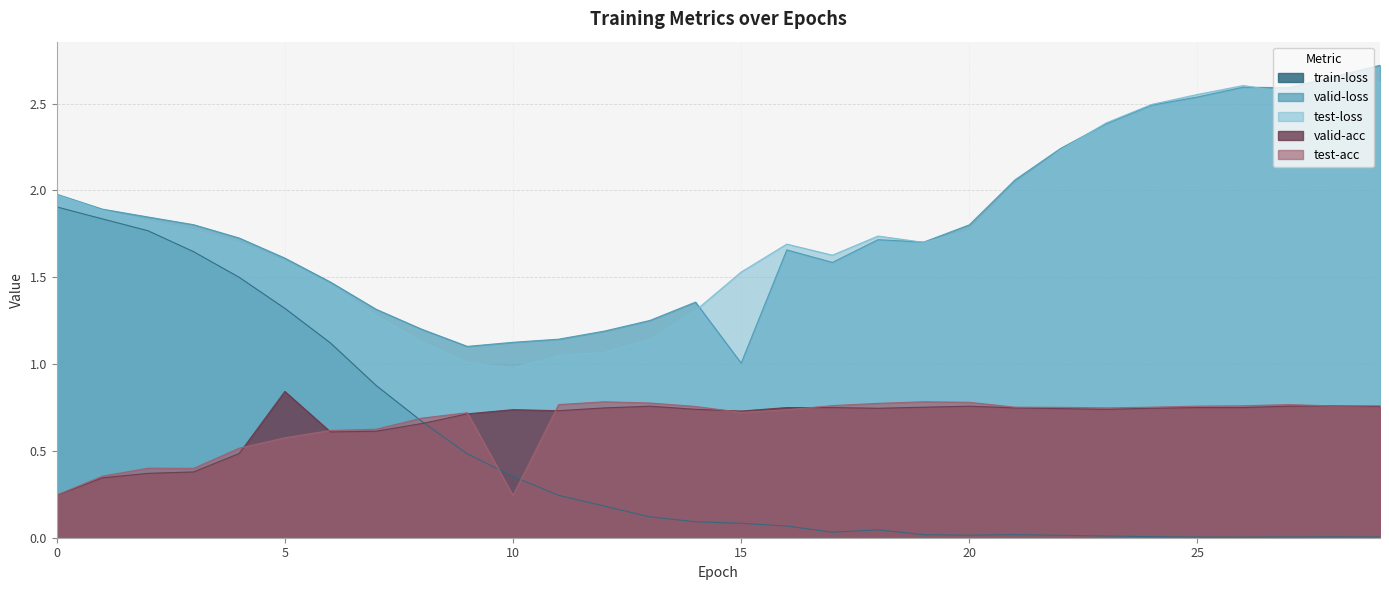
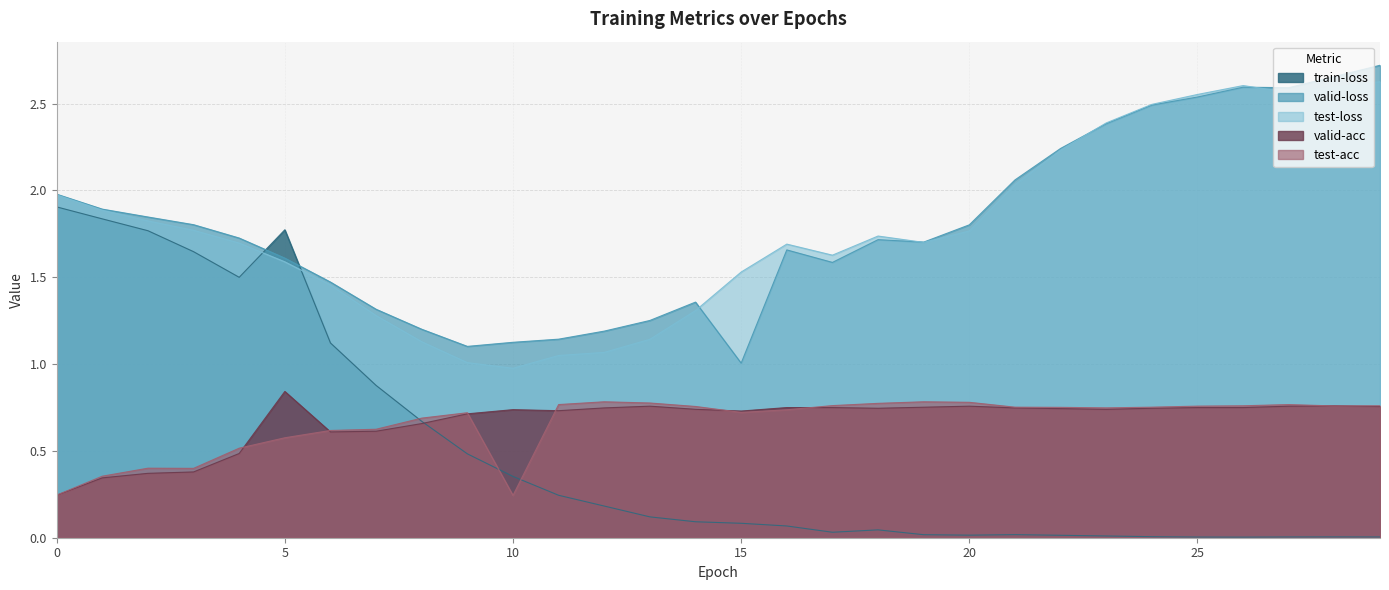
train-loss, 5: 1.32 -> 1.77
